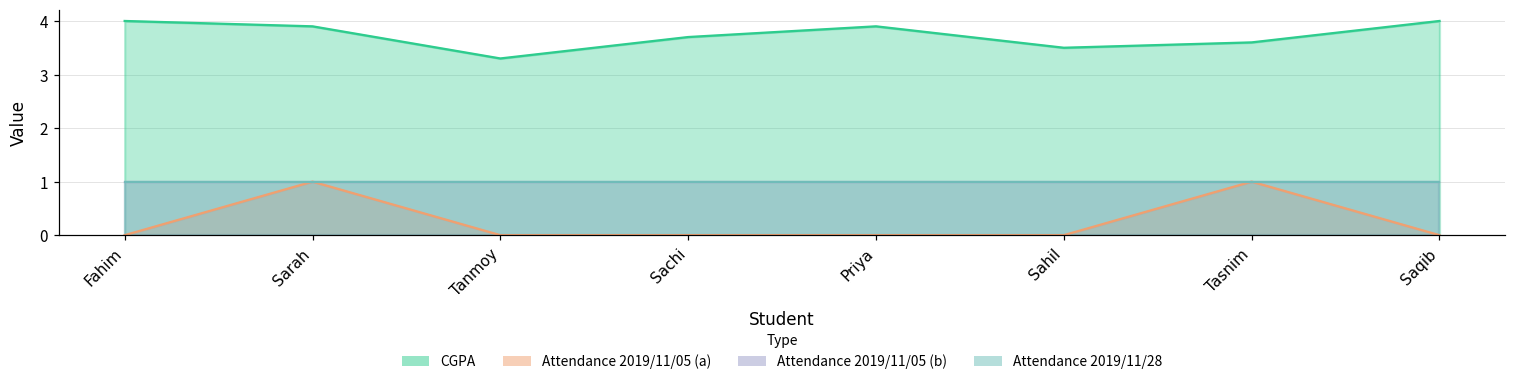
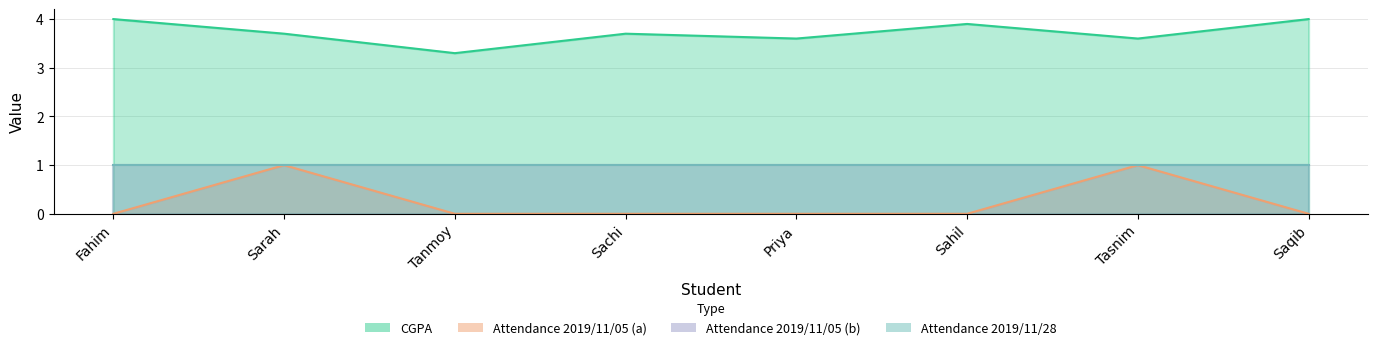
CGPA, Sarah: 3.9 -> 3.7
CGPA, Priya: 3.9 -> 3.6
CGPA, Sahil: 3.5 -> 3.9
